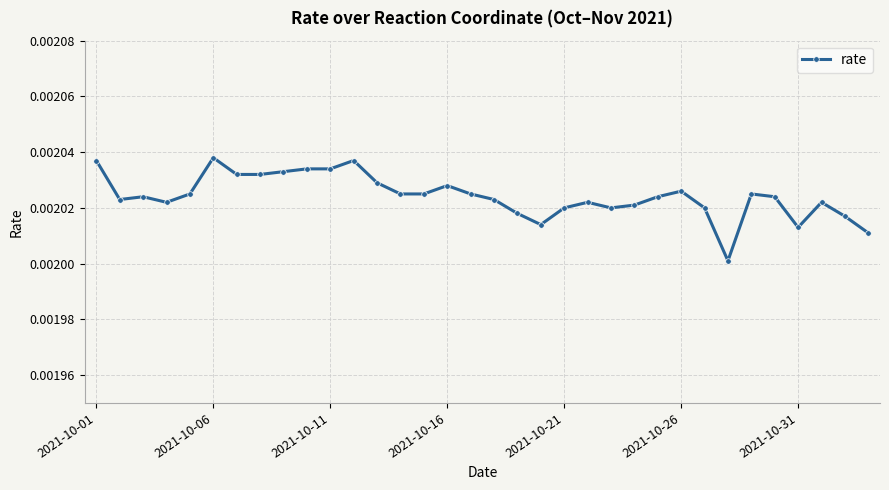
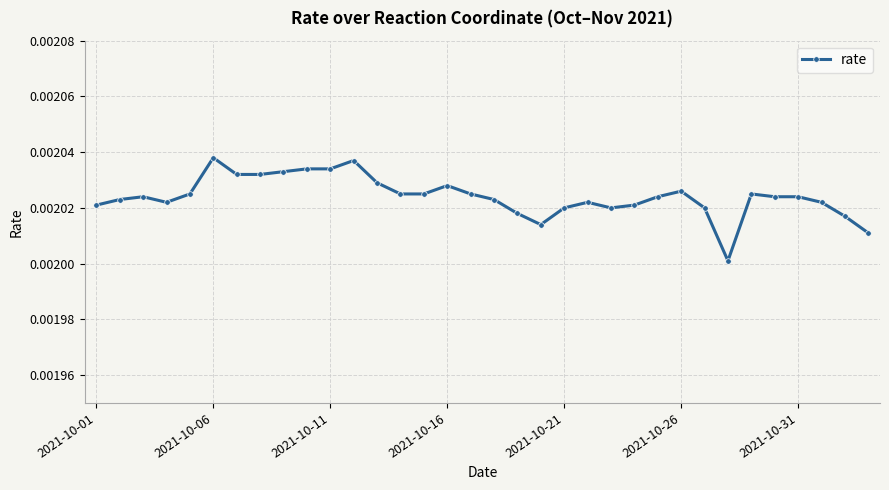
2021-10-01: 0.002037 -> 0.002021
2021-10-31: 0.002013 -> 0.002024
